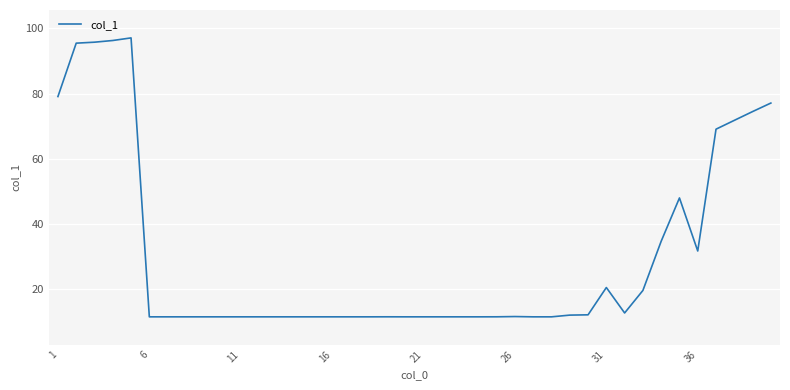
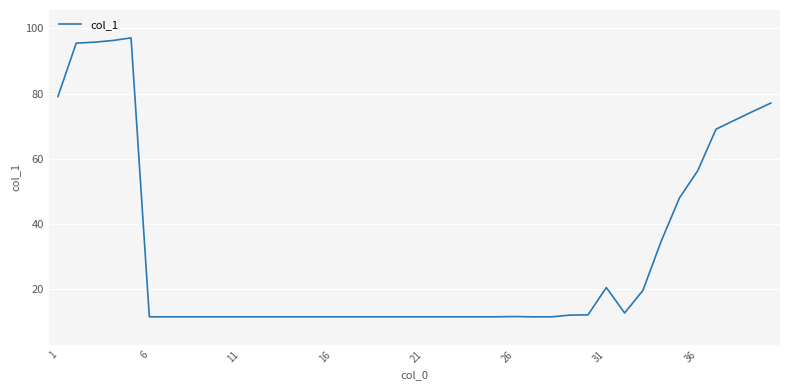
36: 32 -> 56
